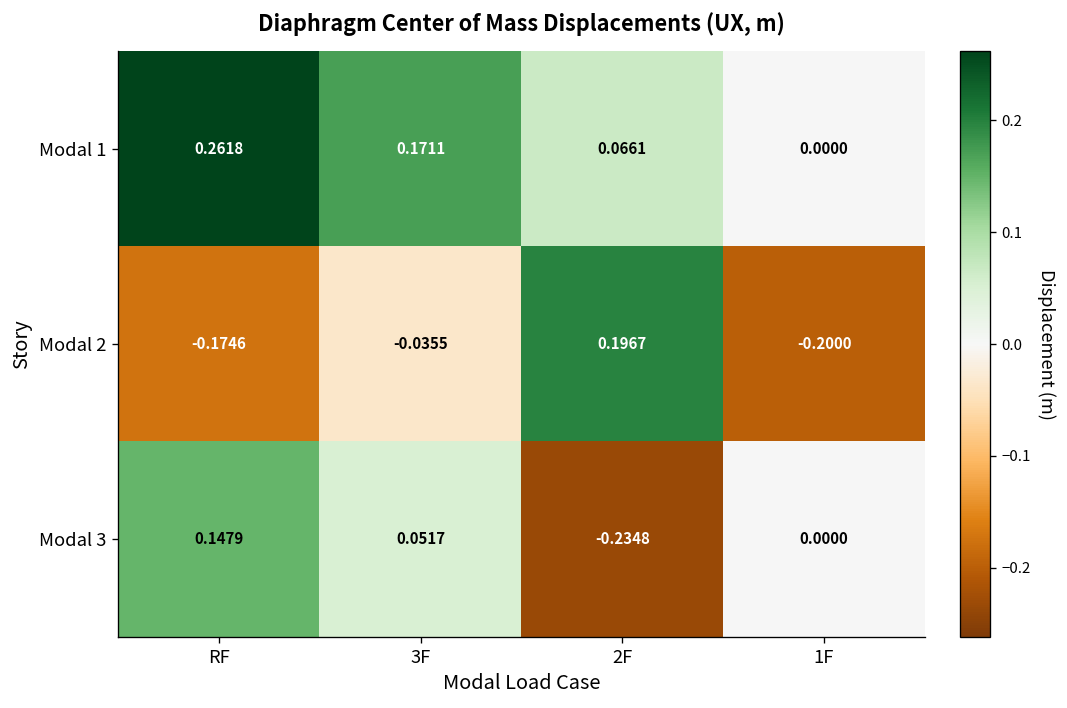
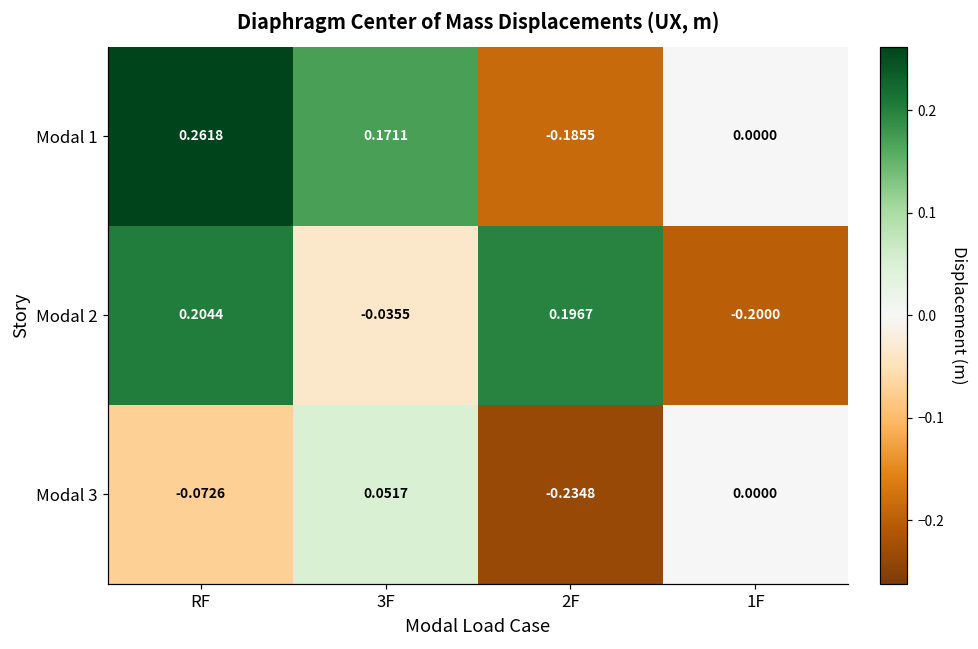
Modal 1, 2F: 0.0661 -> -0.1855
Modal 2, RF: -0.1746 -> 0.2044
Modal 3, RF: 0.1479 -> -0.0726
